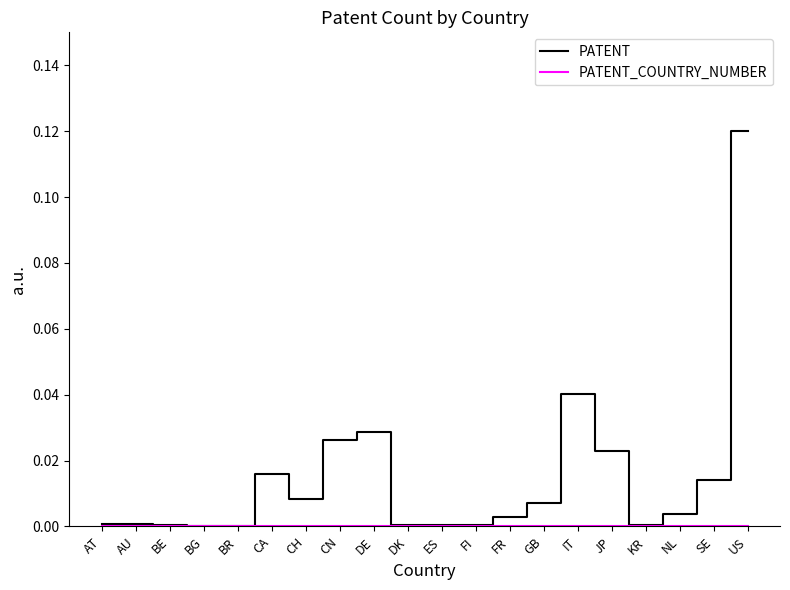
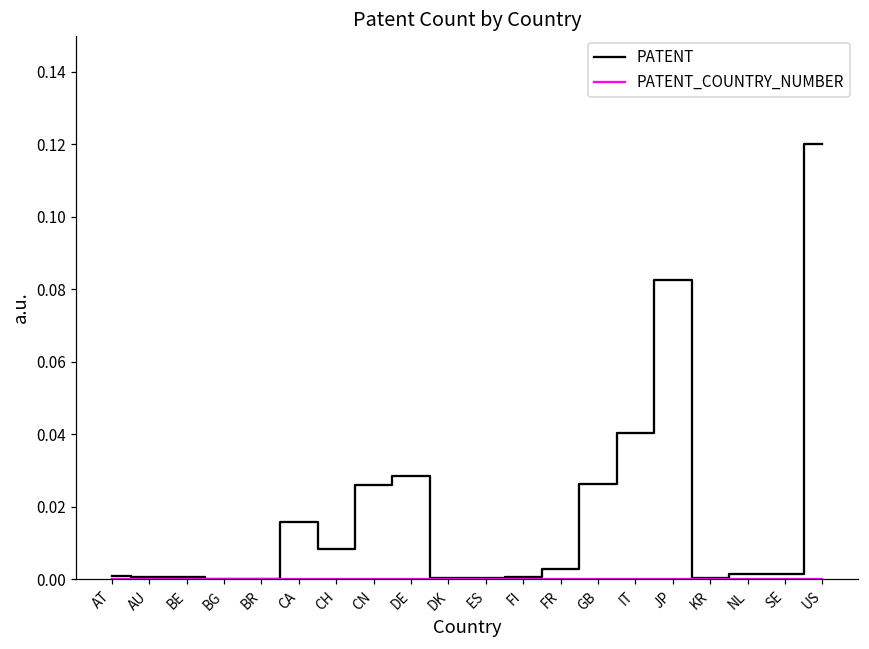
PATENT, GB: 0.007 -> 0.026
PATENT, JP: 0.023 -> 0.083
PATENT, NL: 0.004 -> 0.001
PATENT, SE: 0.014 -> 0.001
